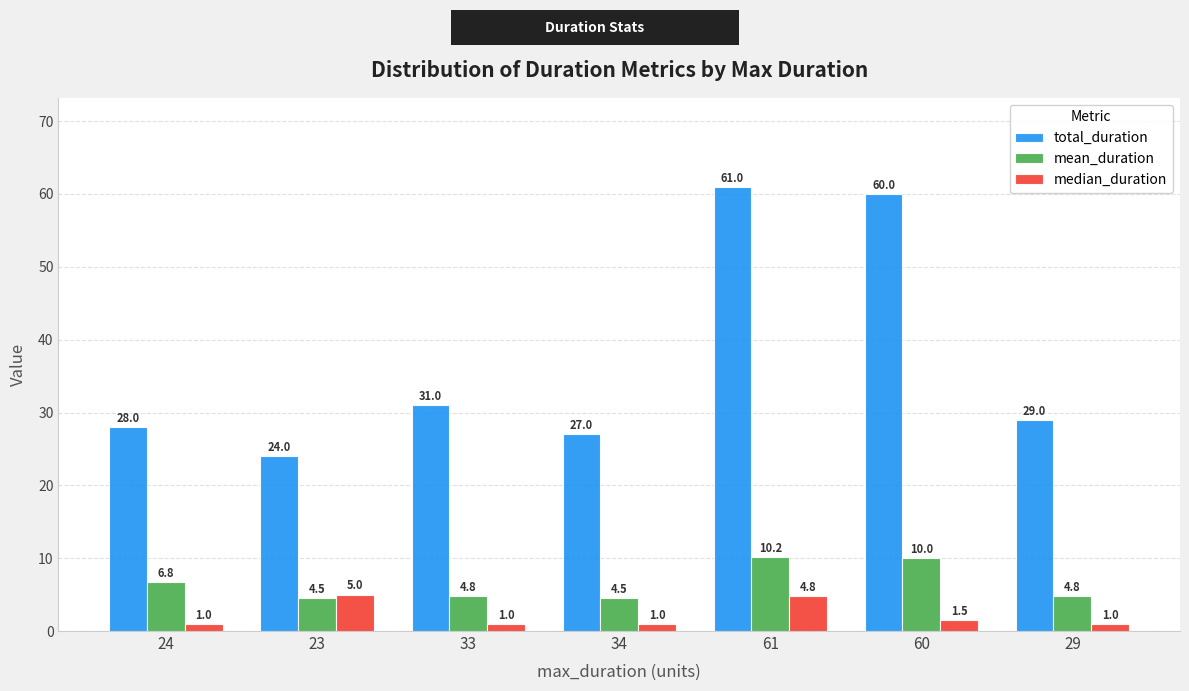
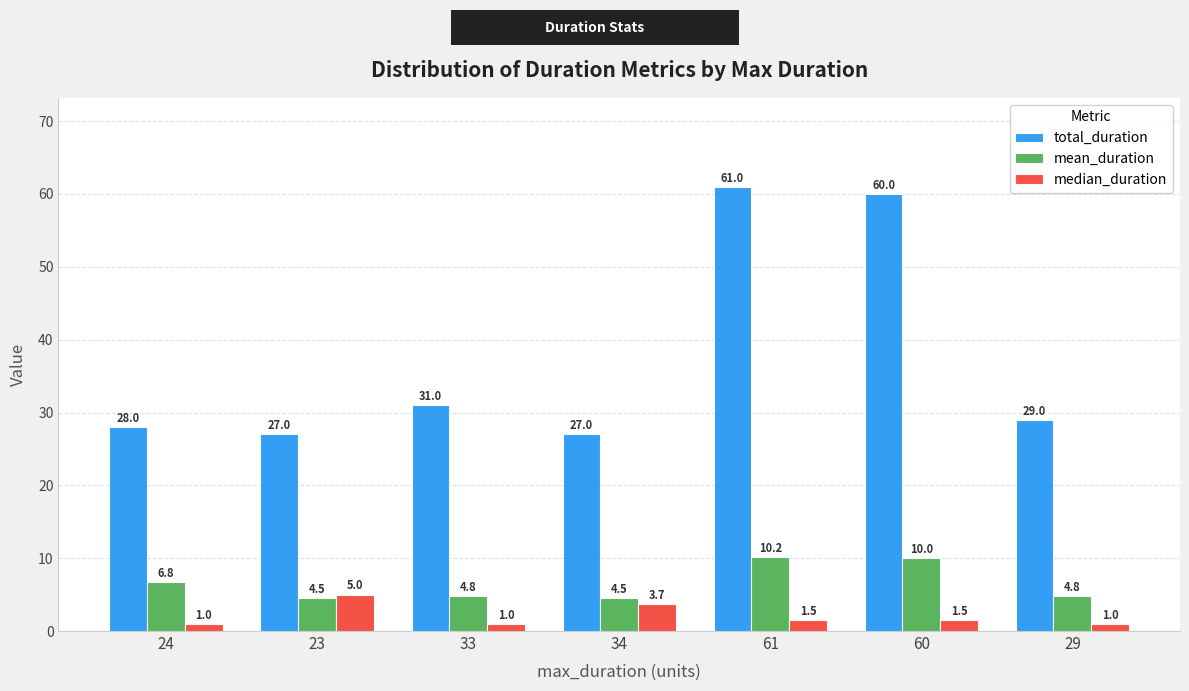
total_duration, 23: 24.0 -> 27.0
median_duration, 34: 1.0 -> 3.7
median_duration, 61: 4.8 -> 1.5
